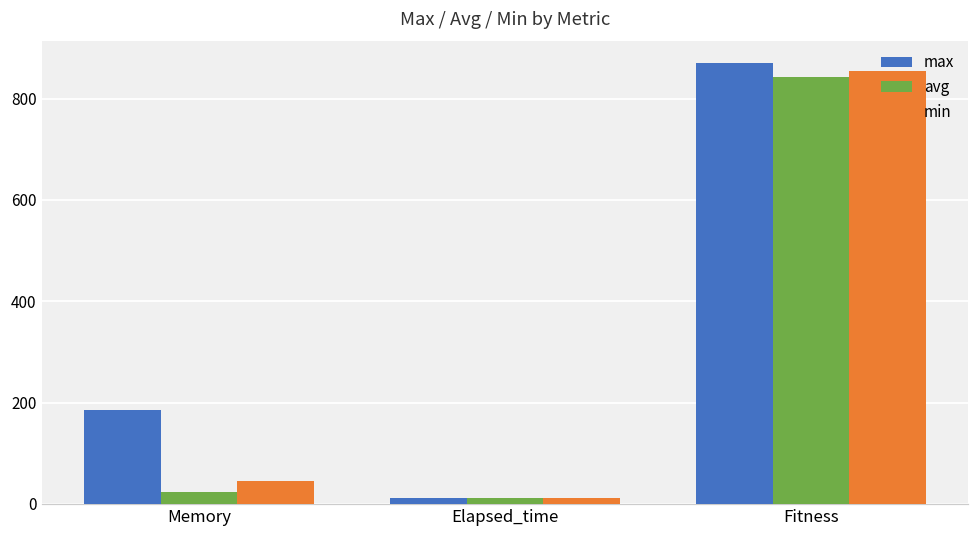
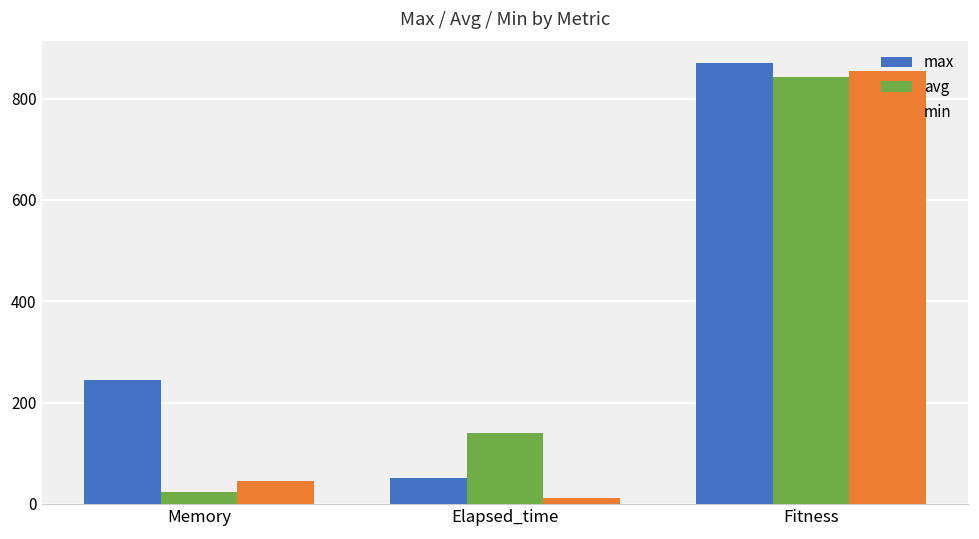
max, Memory: 180 -> 240
max, Elapsed_time: 10 -> 50
avg, Elapsed_time: 10 -> 140
